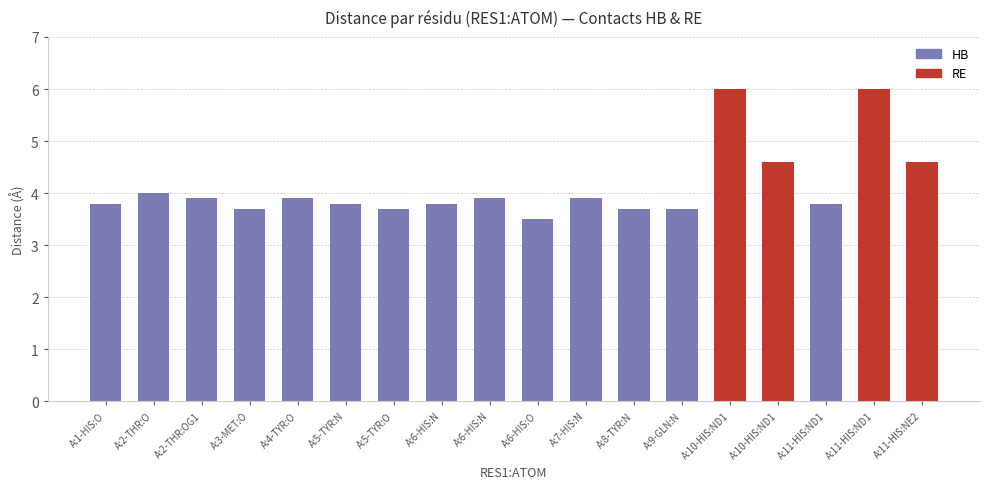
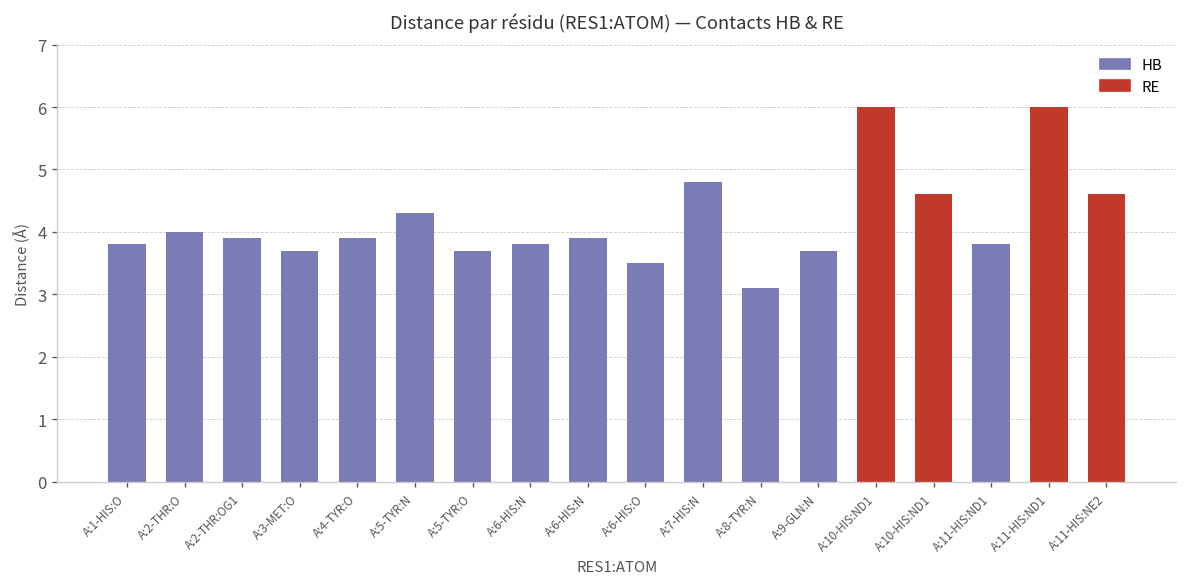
A:5-TYR:N: 3.8 -> 4.3
A:7-HIS:N: 3.9 -> 4.8
A:8-TYR:N: 3.7 -> 3.1
